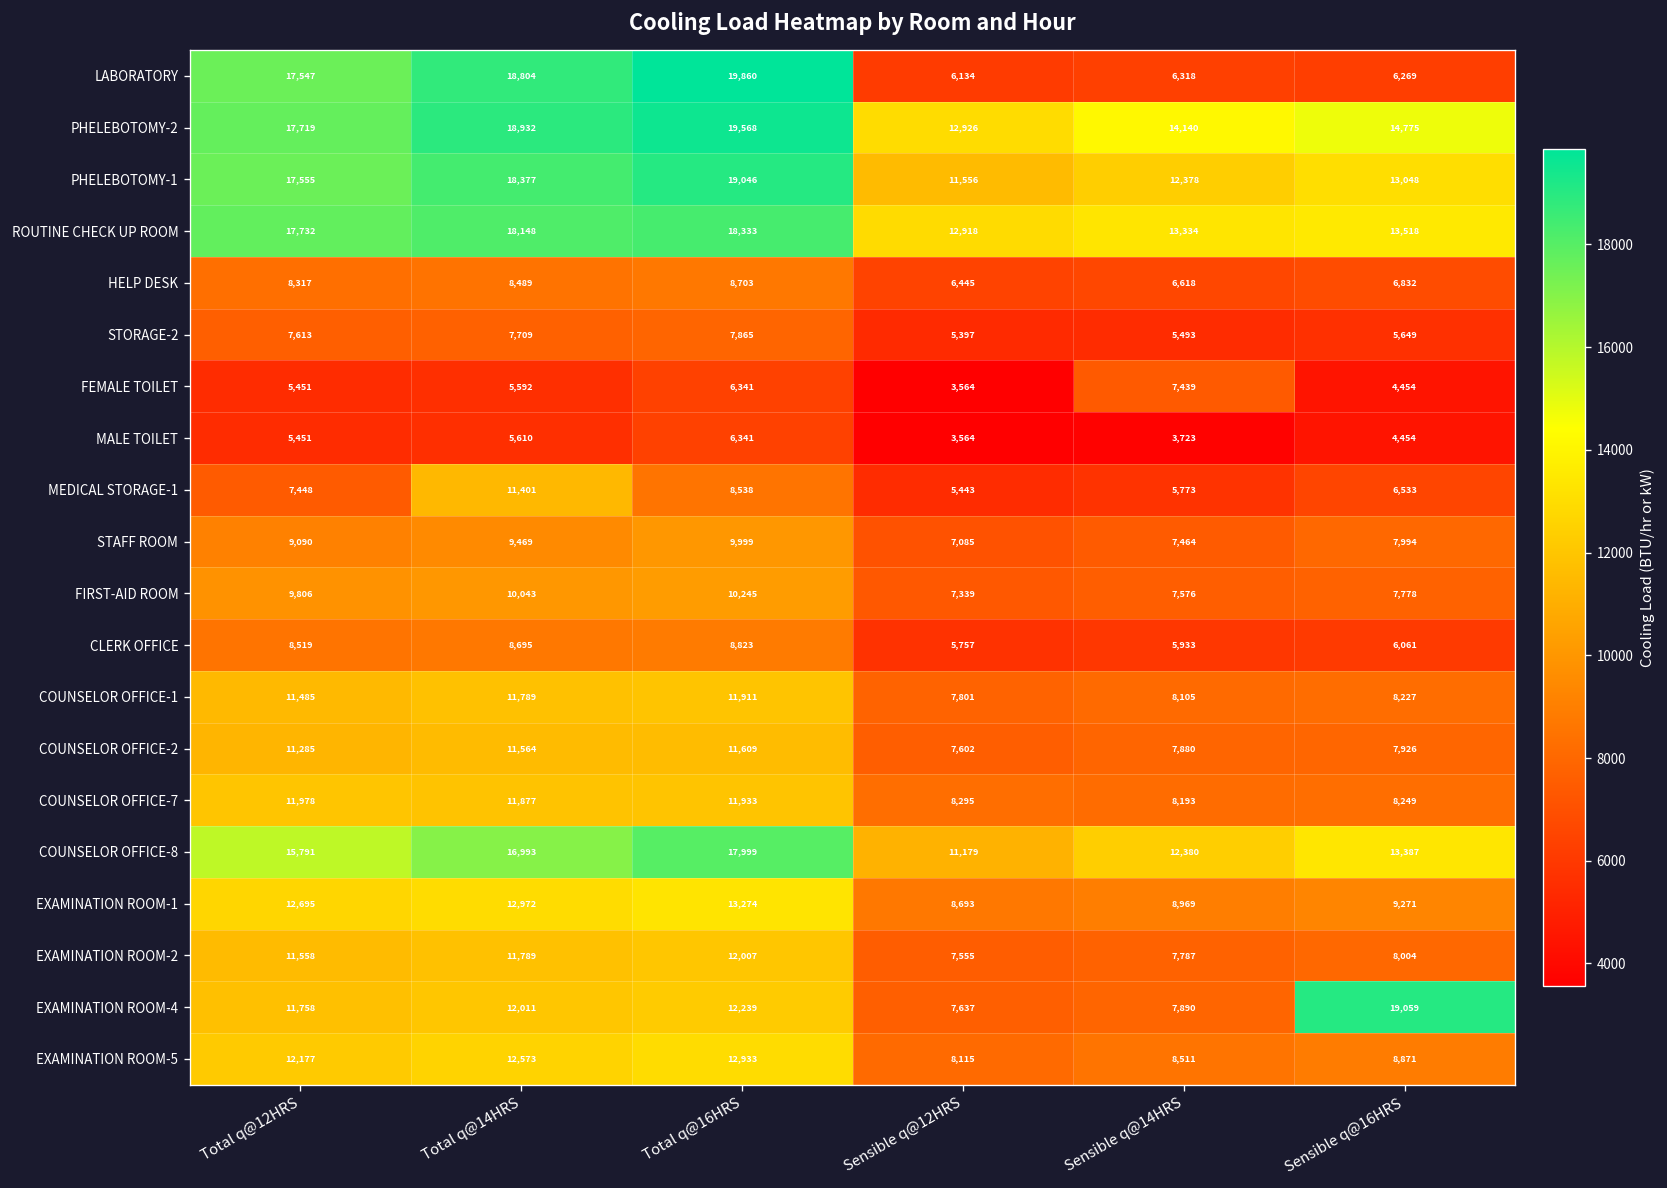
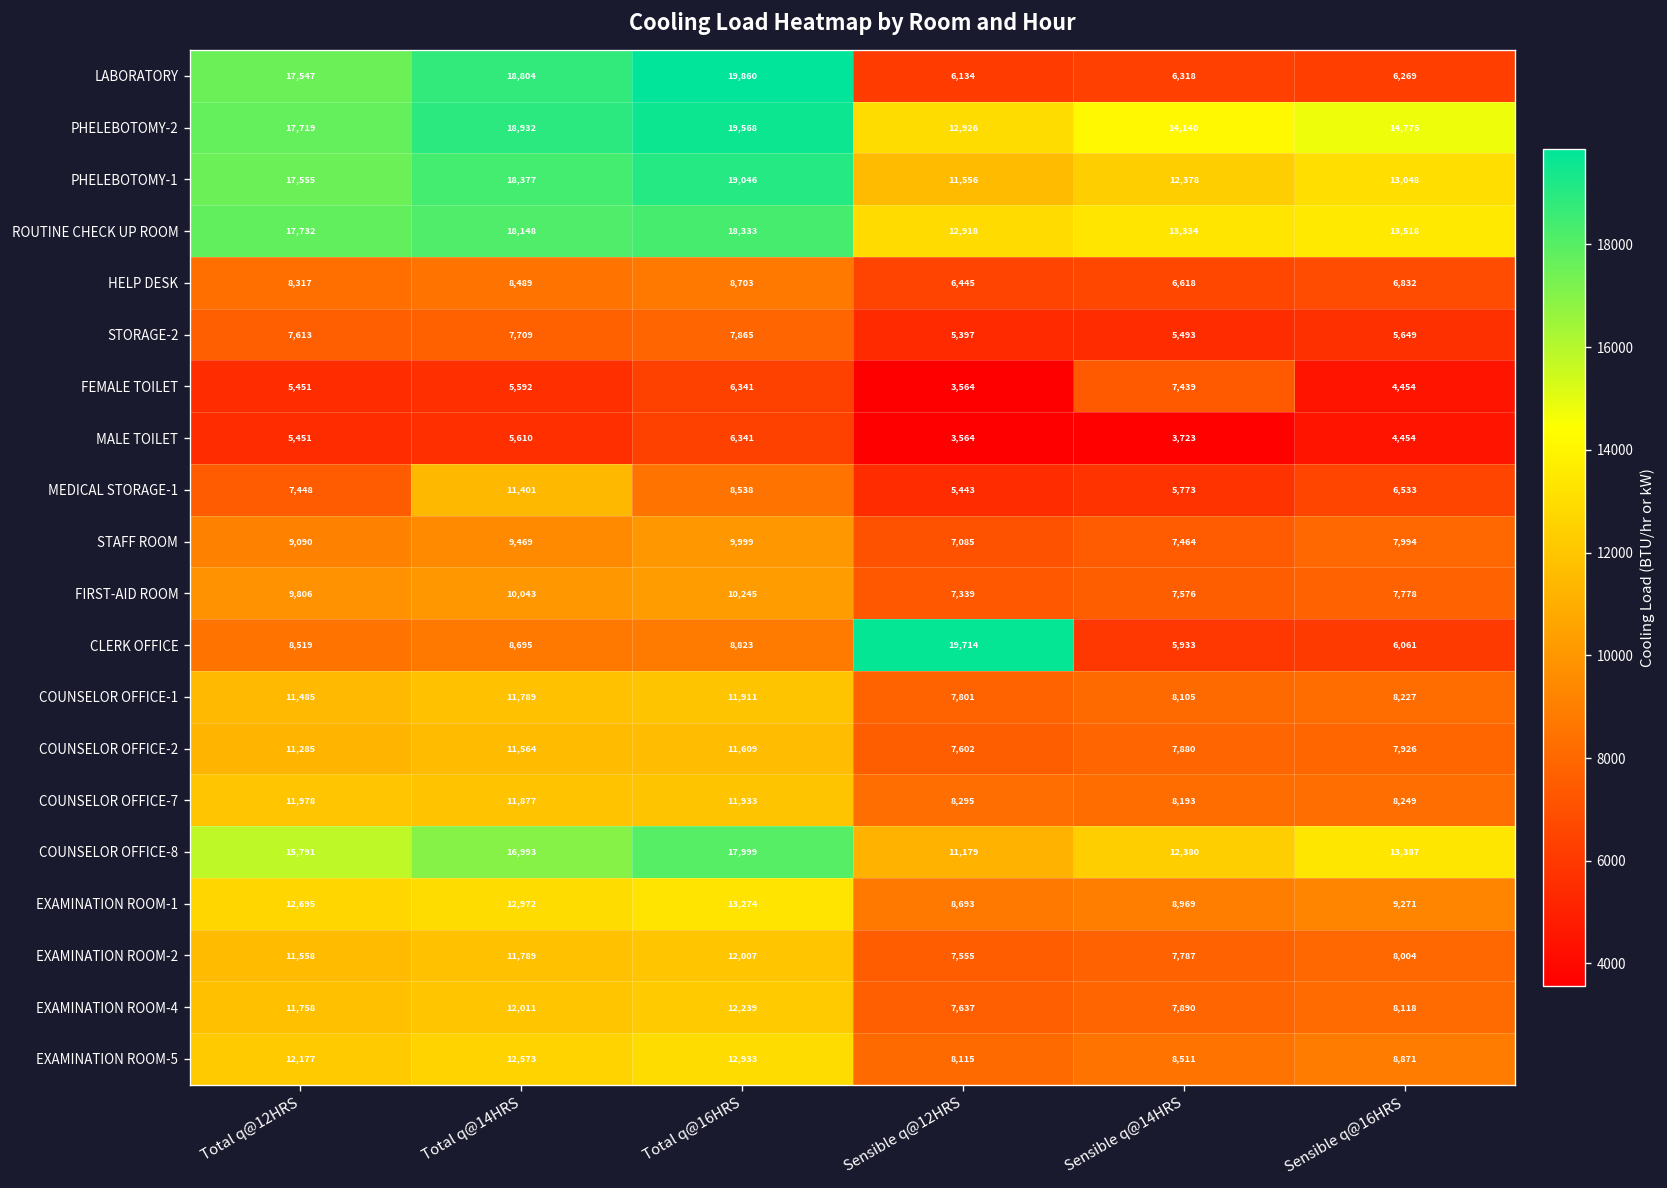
CLERK OFFICE, Sensible q@12HRS: 5,757 -> 19,714
EXAMINATION ROOM-4, Sensible q@16HRS: 19,059 -> 8,118
